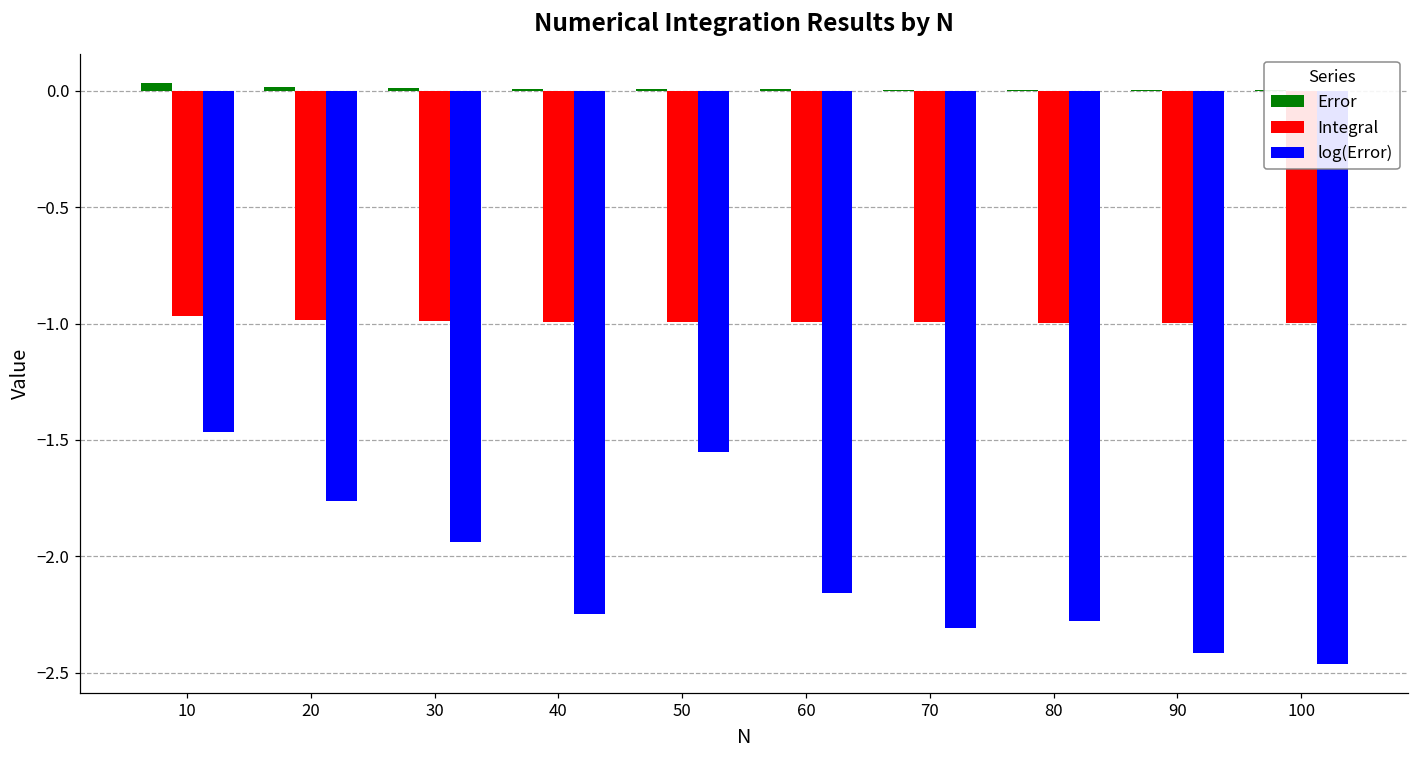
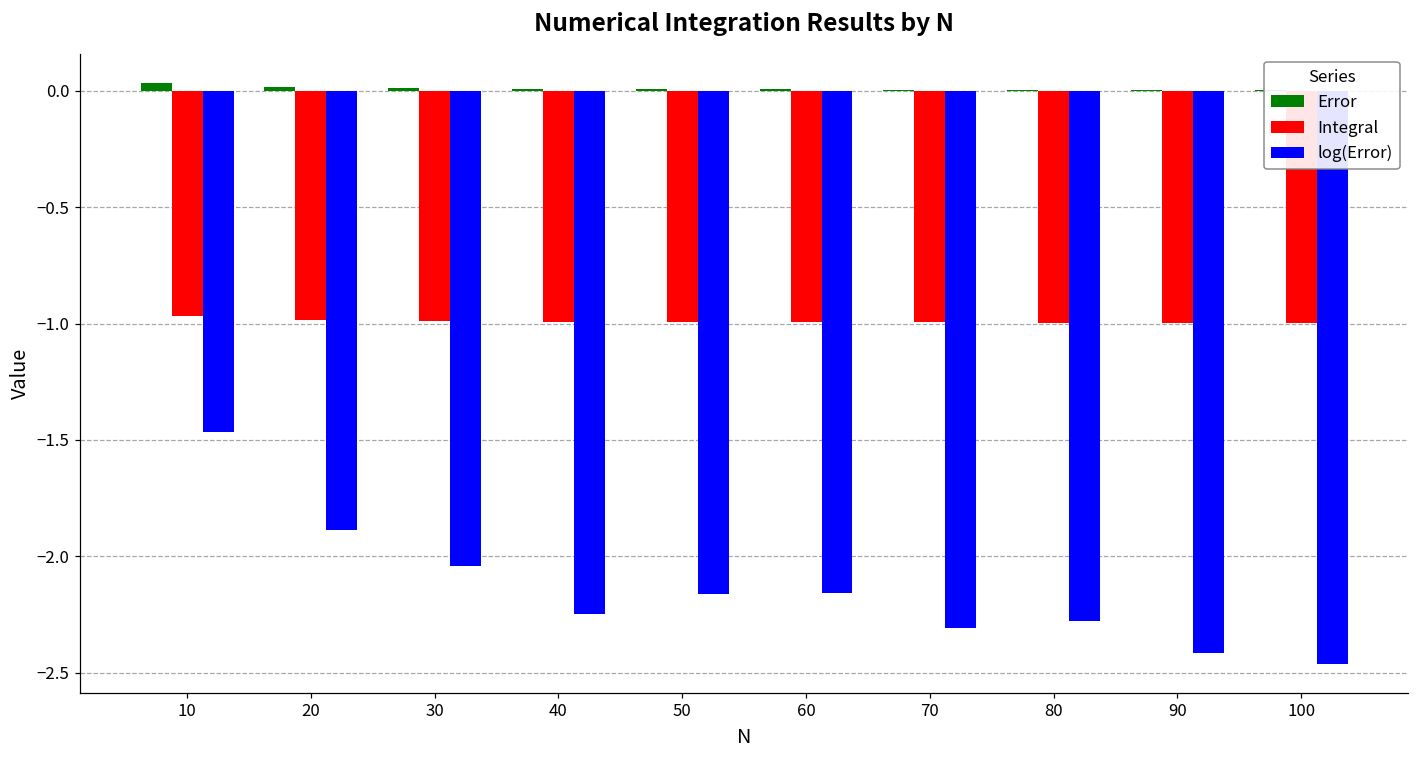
log(Error), 20: -1.76 -> -1.89
log(Error), 30: -1.94 -> -2.04
log(Error), 50: -1.55 -> -2.16
